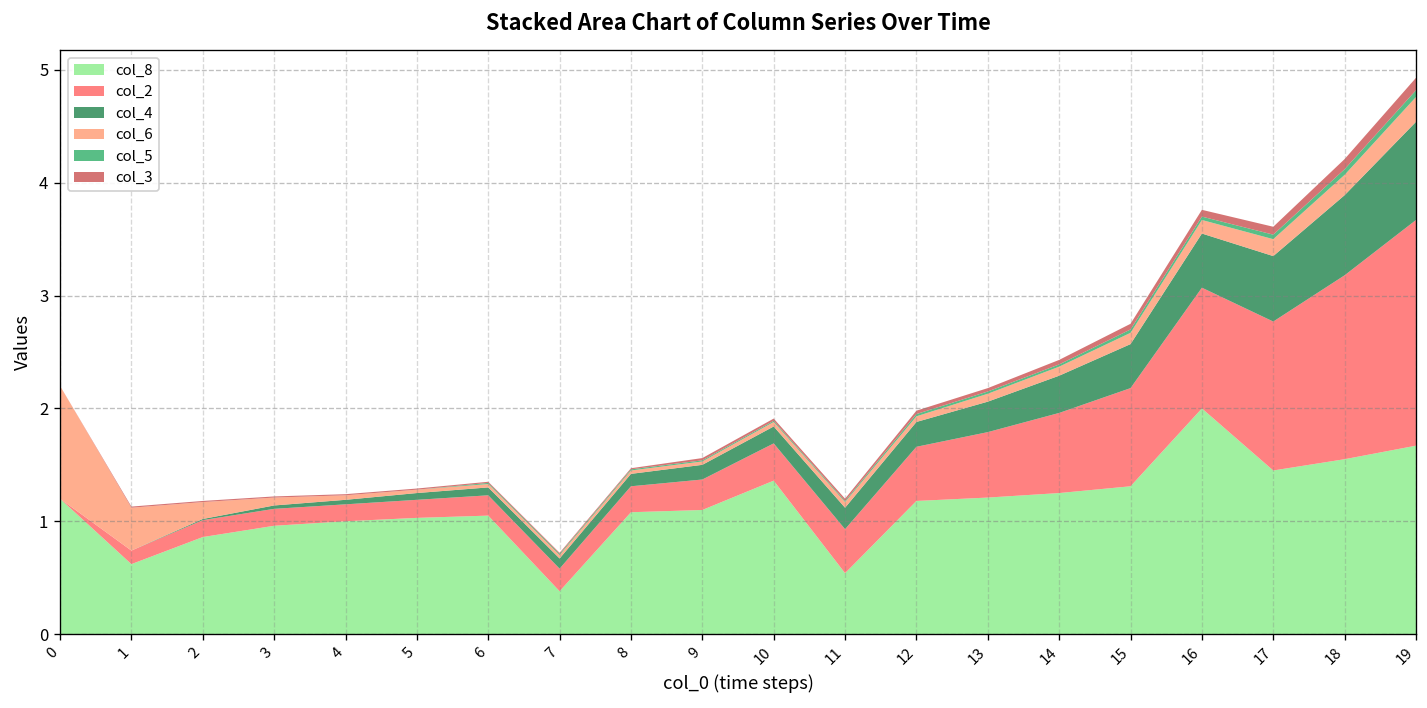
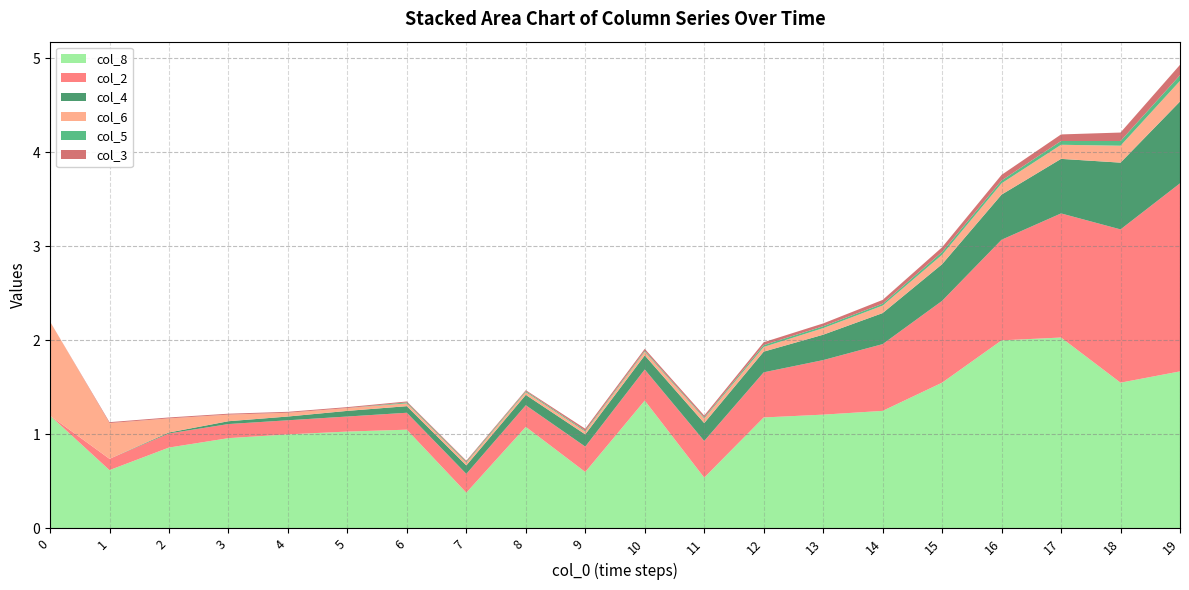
col_8, 9: 1.1 -> 0.6
col_8, 15: 1.3 -> 1.6
col_8, 17: 1.5 -> 2.0
